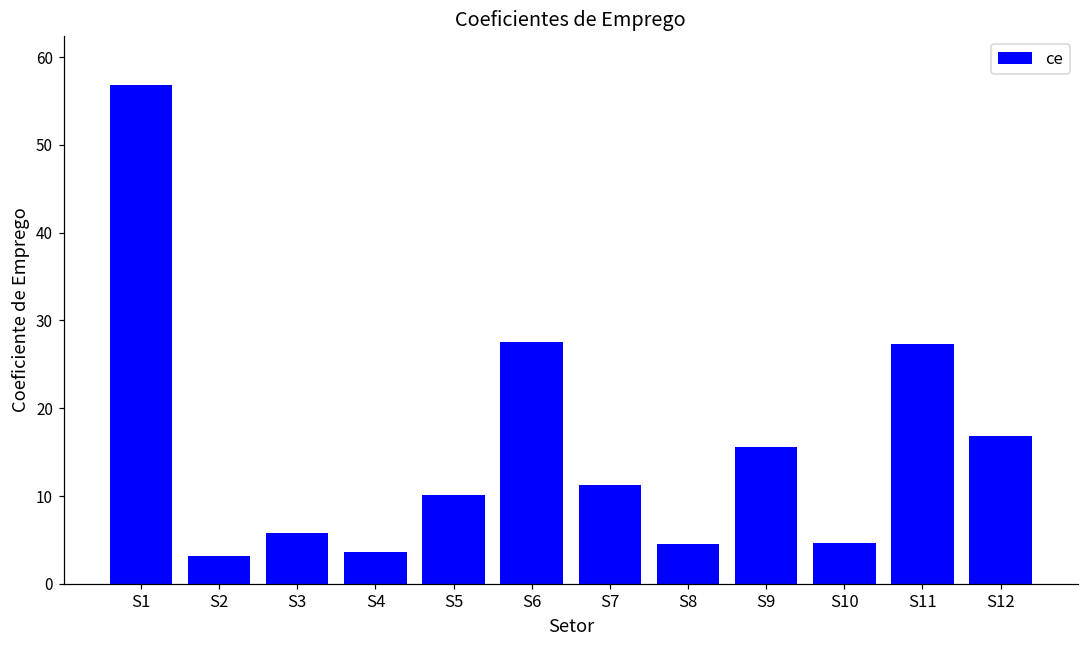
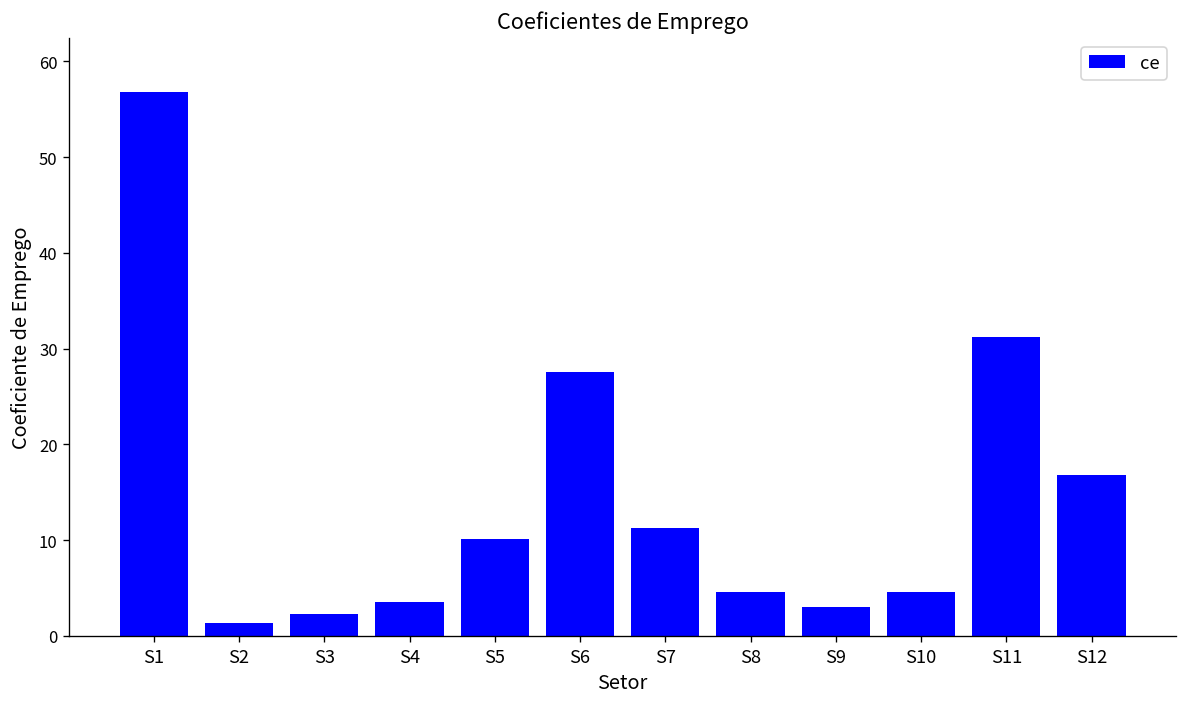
S2: 3 -> 1
S3: 6 -> 2
S9: 16 -> 3
S11: 27 -> 31
